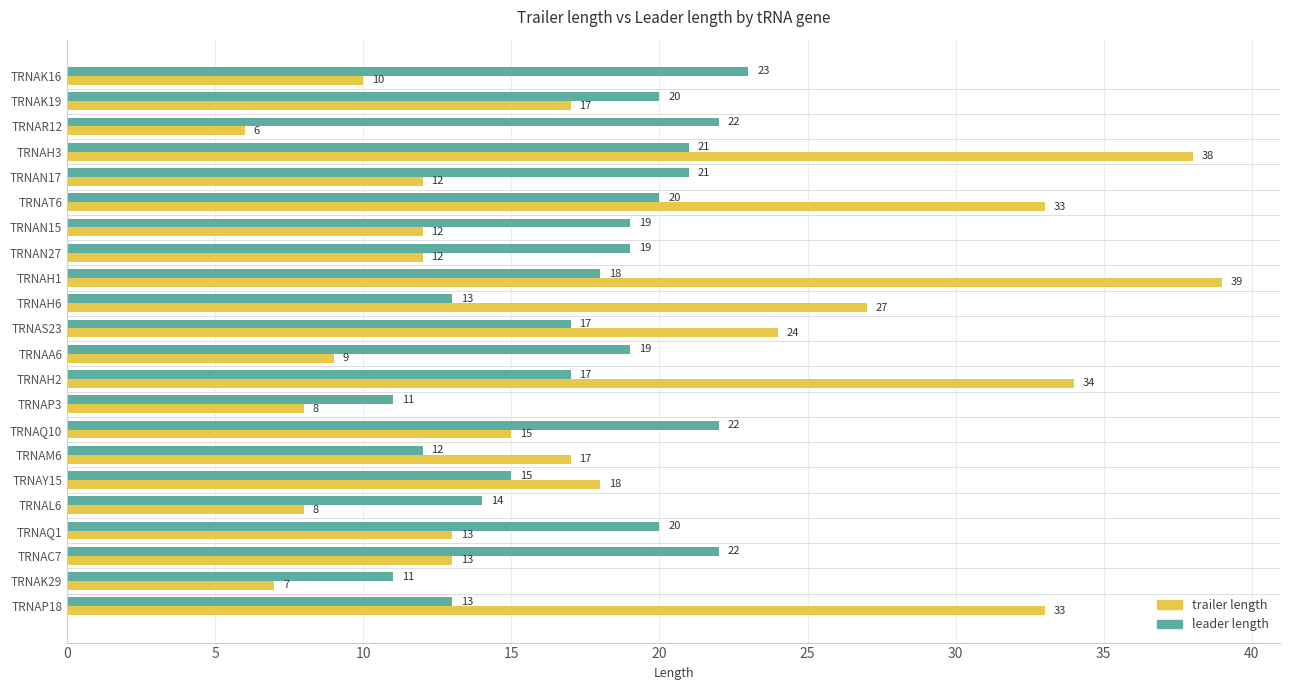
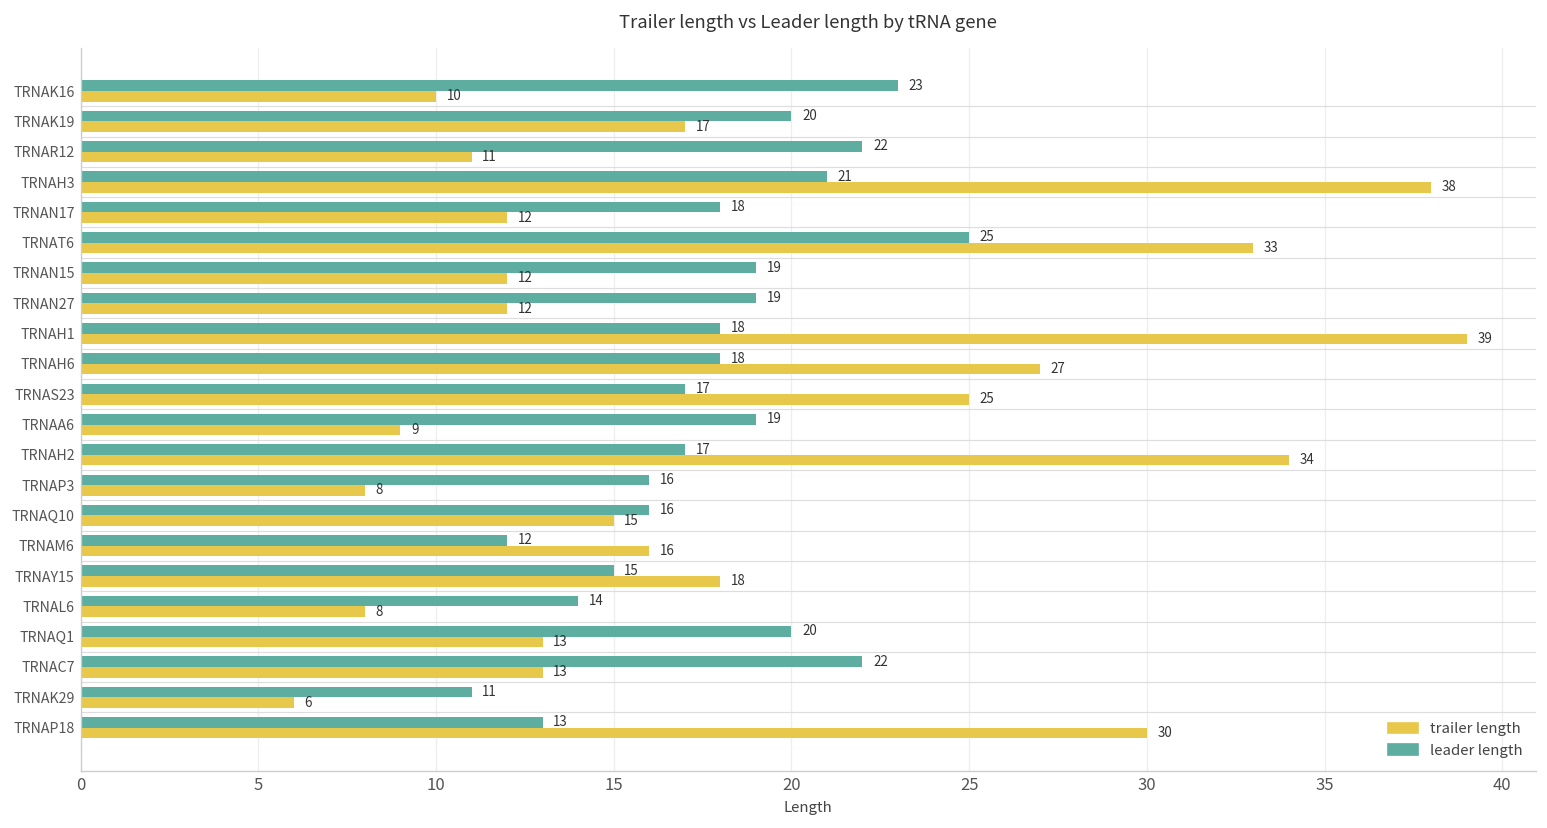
trailer length, TRNAR12: 6 -> 11
leader length, TRNAN17: 21 -> 18
leader length, TRNAT6: 20 -> 25
leader length, TRNAH6: 13 -> 18
trailer length, TRNAS23: 24 -> 25
leader length, TRNAP3: 11 -> 16
leader length, TRNAQ10: 22 -> 16
trailer length, TRNAM6: 17 -> 16
trailer length, TRNAK29: 7 -> 6
trailer length, TRNAP18: 33 -> 30
